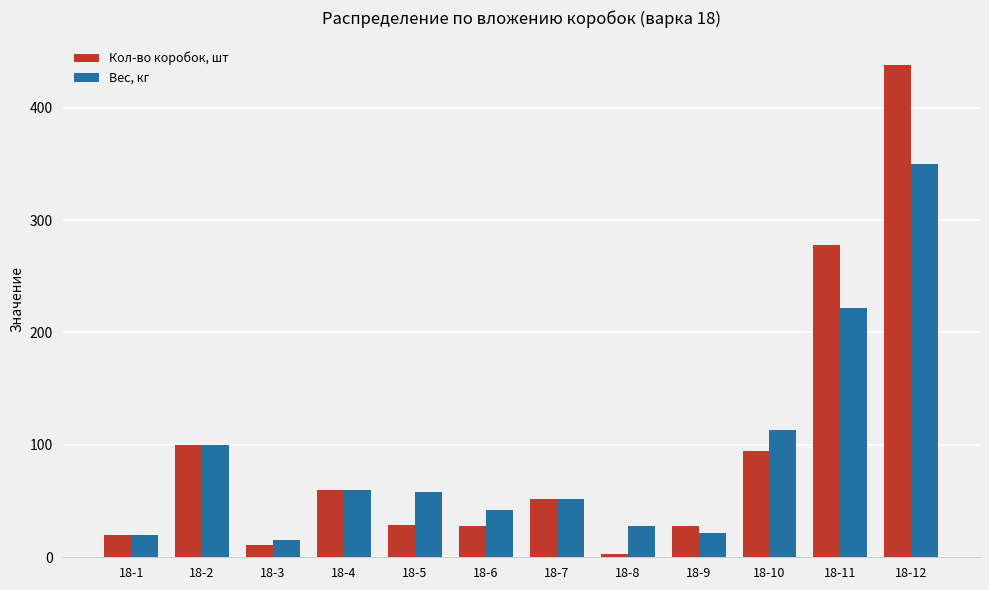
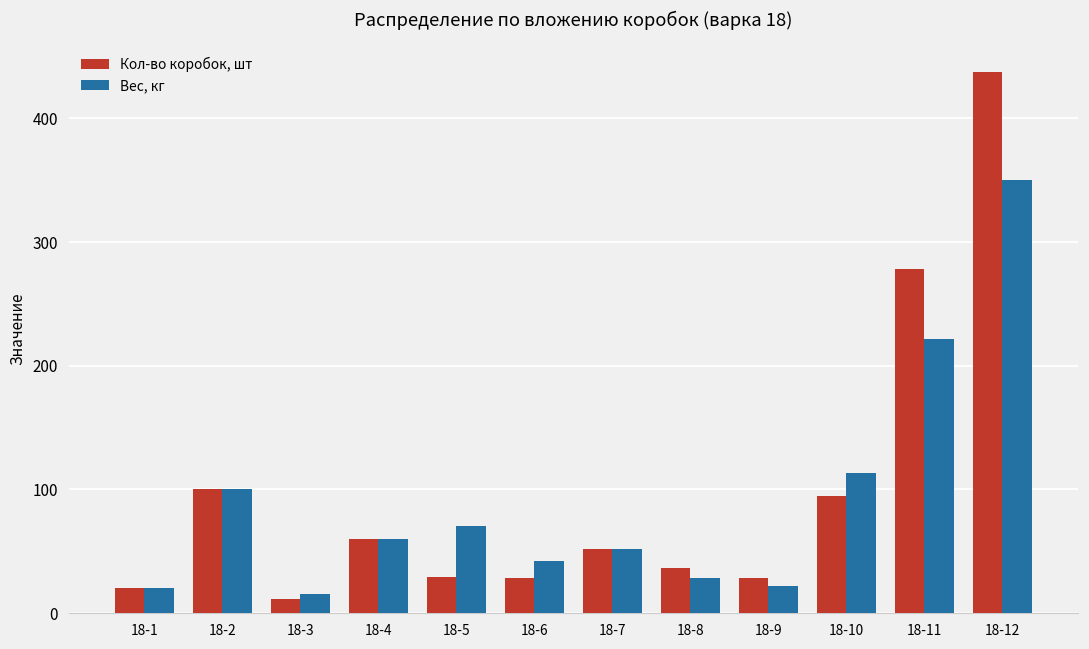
Вес, кг, 18-5: 58 -> 70
Кол-во коробок, шт, 18-8: 3 -> 36
